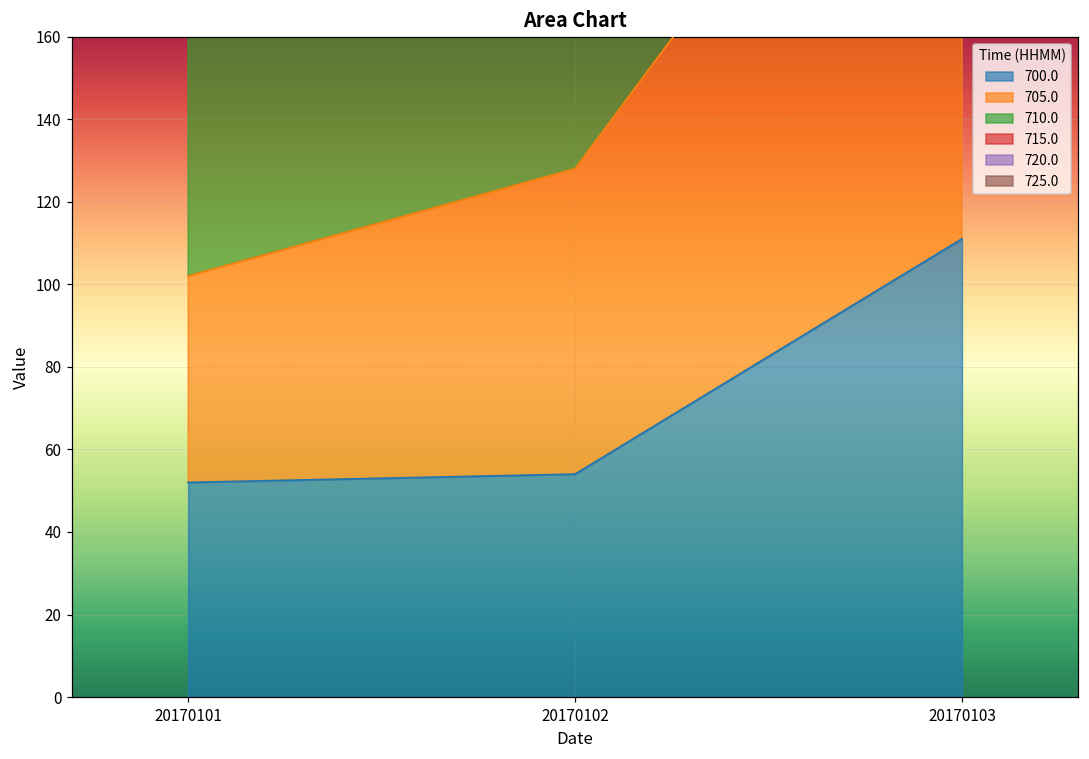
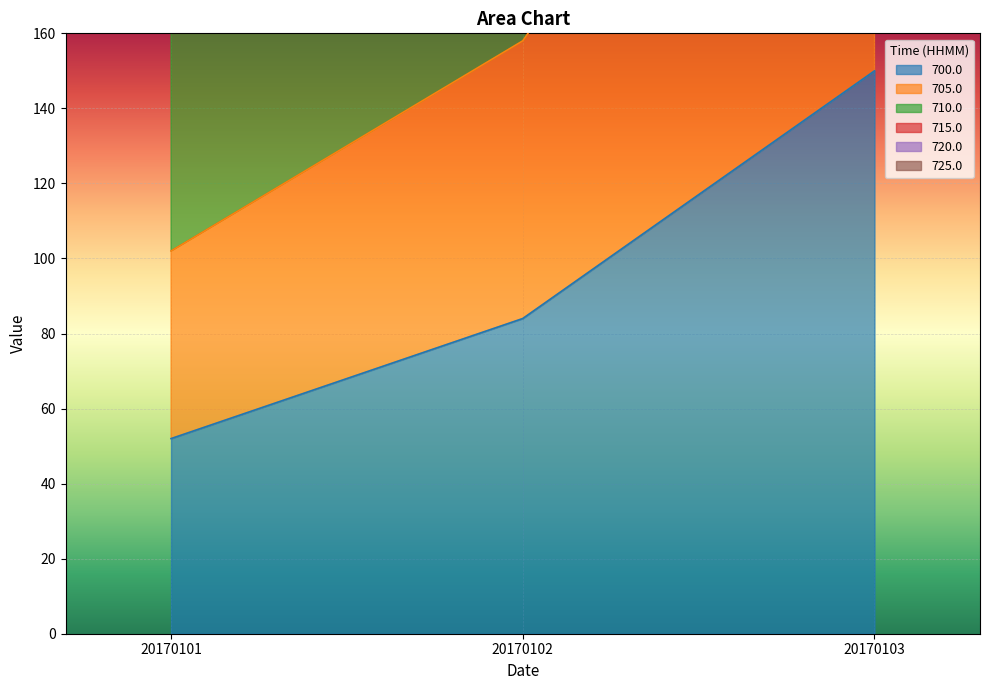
700.0, 20170102: 54 -> 84
700.0, 20170103: 111 -> 150
